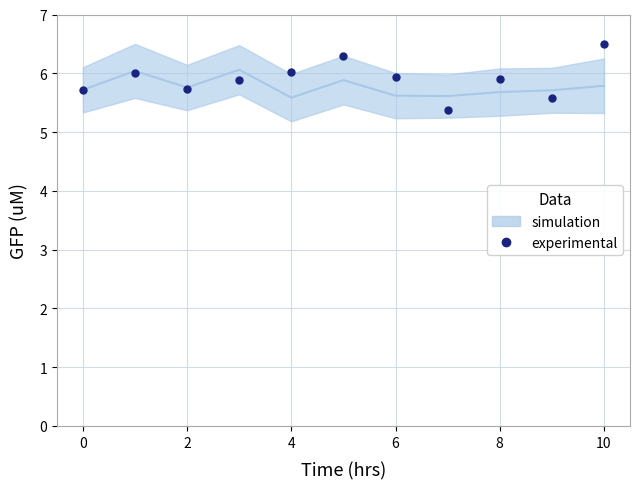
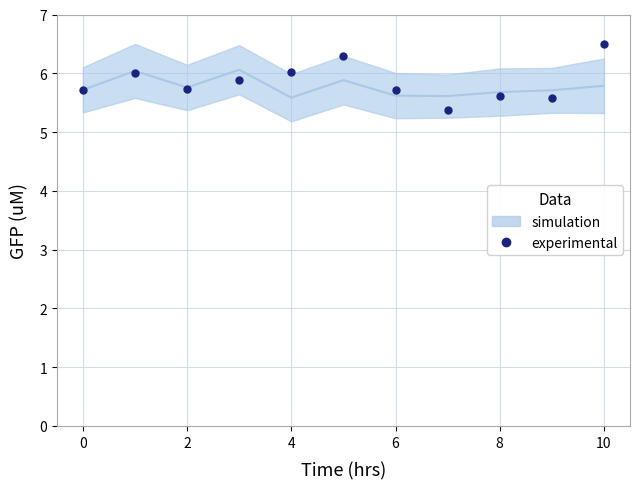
experimental, 6: 5.9 -> 5.7
experimental, 8: 5.9 -> 5.6
